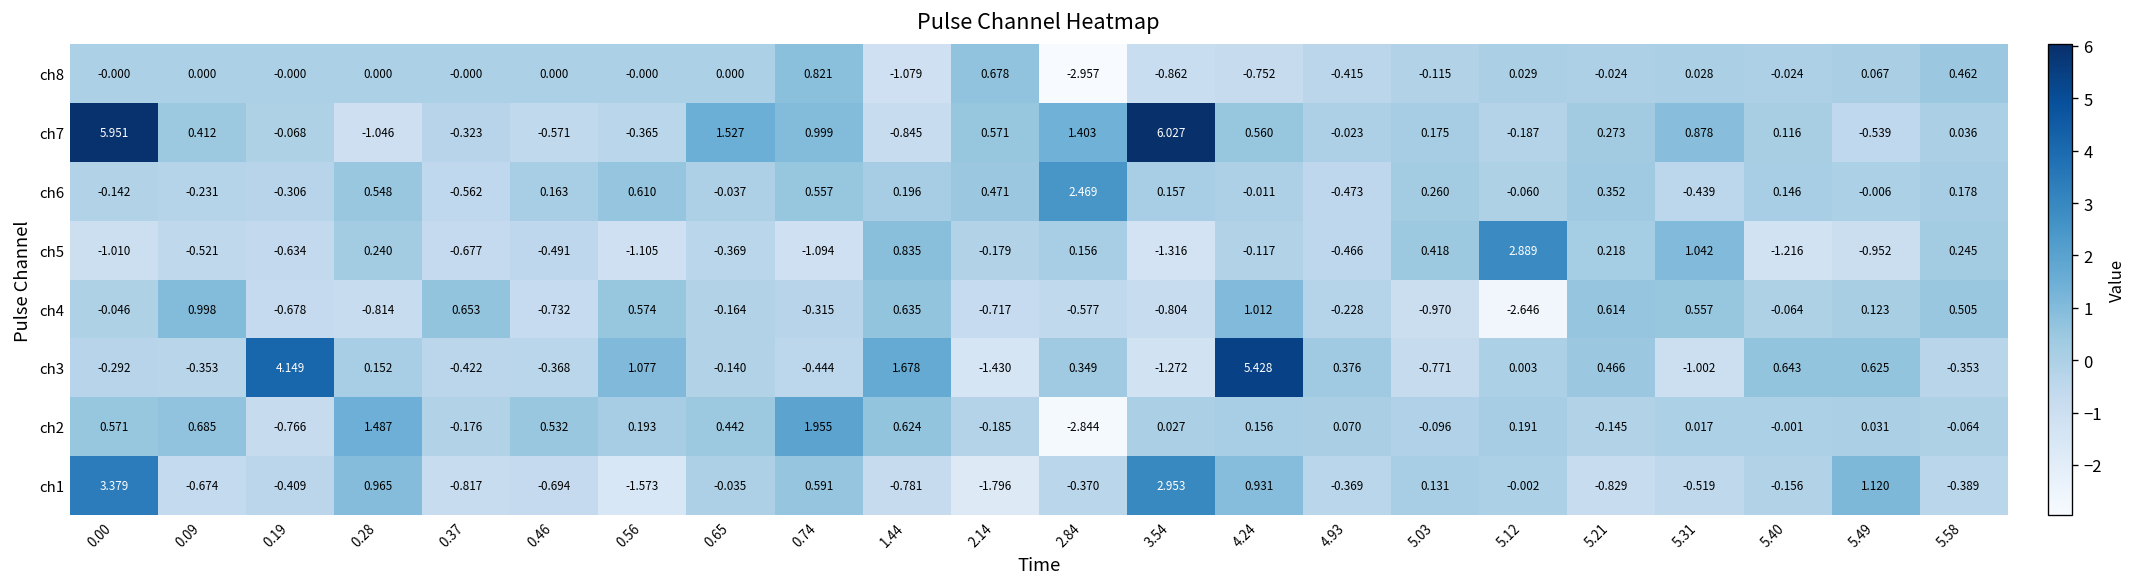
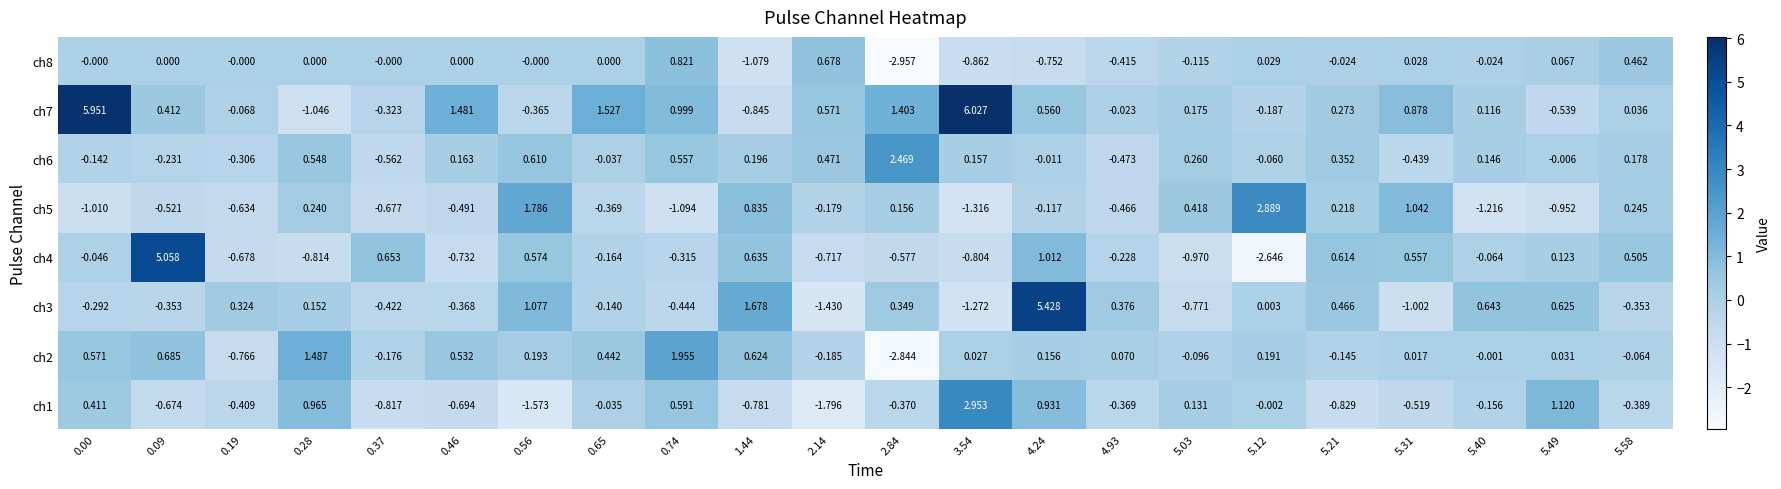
ch7, 0.46: -0.571 -> 1.481
ch5, 0.56: -1.105 -> 1.786
ch4, 0.09: 0.998 -> 5.058
ch3, 0.19: 4.149 -> 0.324
ch1, 0.00: 3.379 -> 0.411
